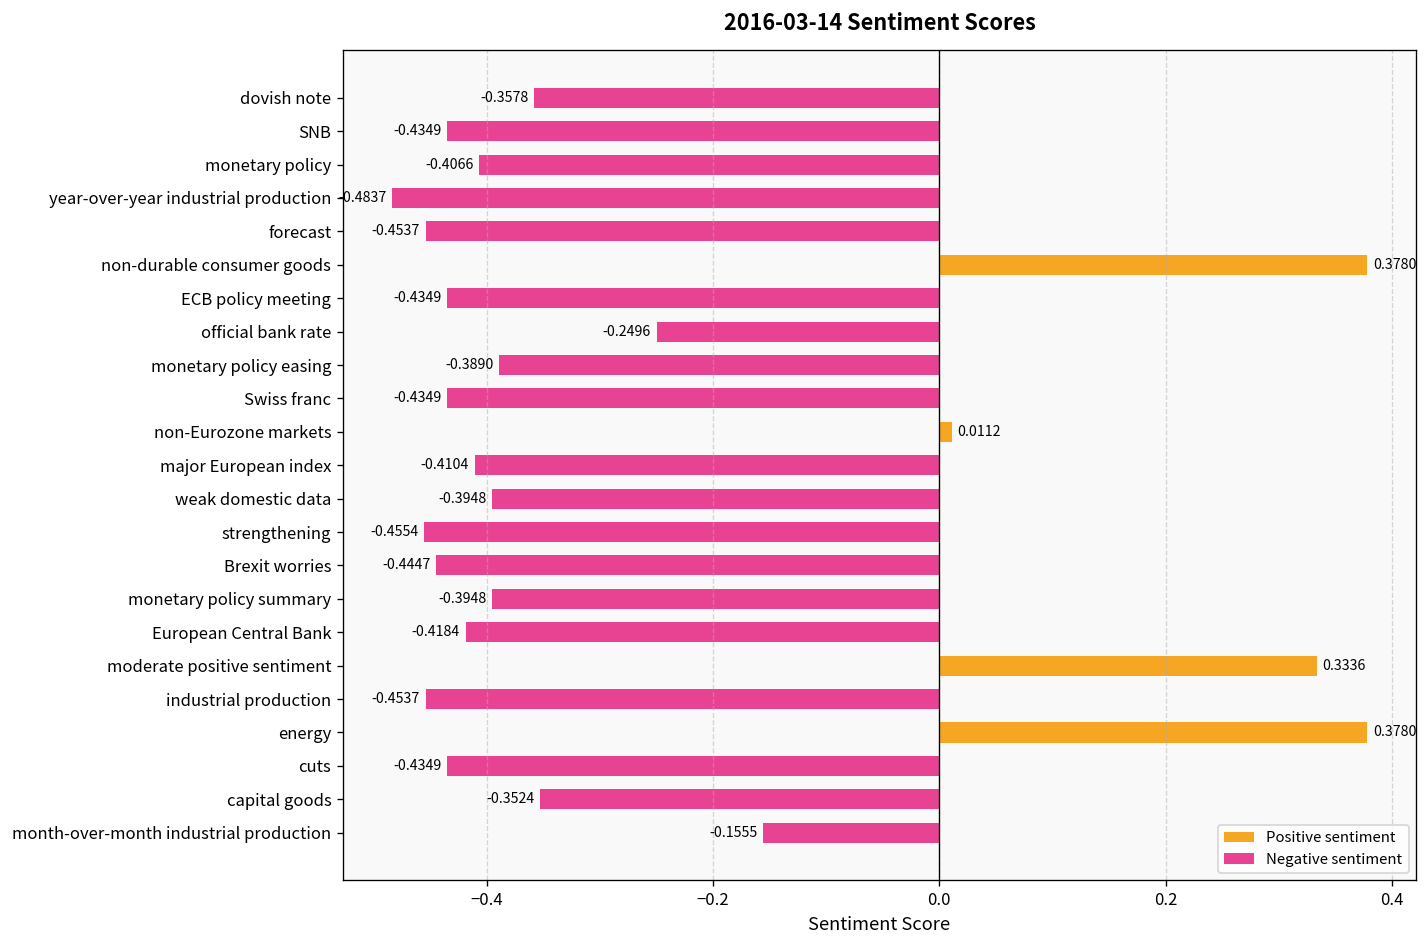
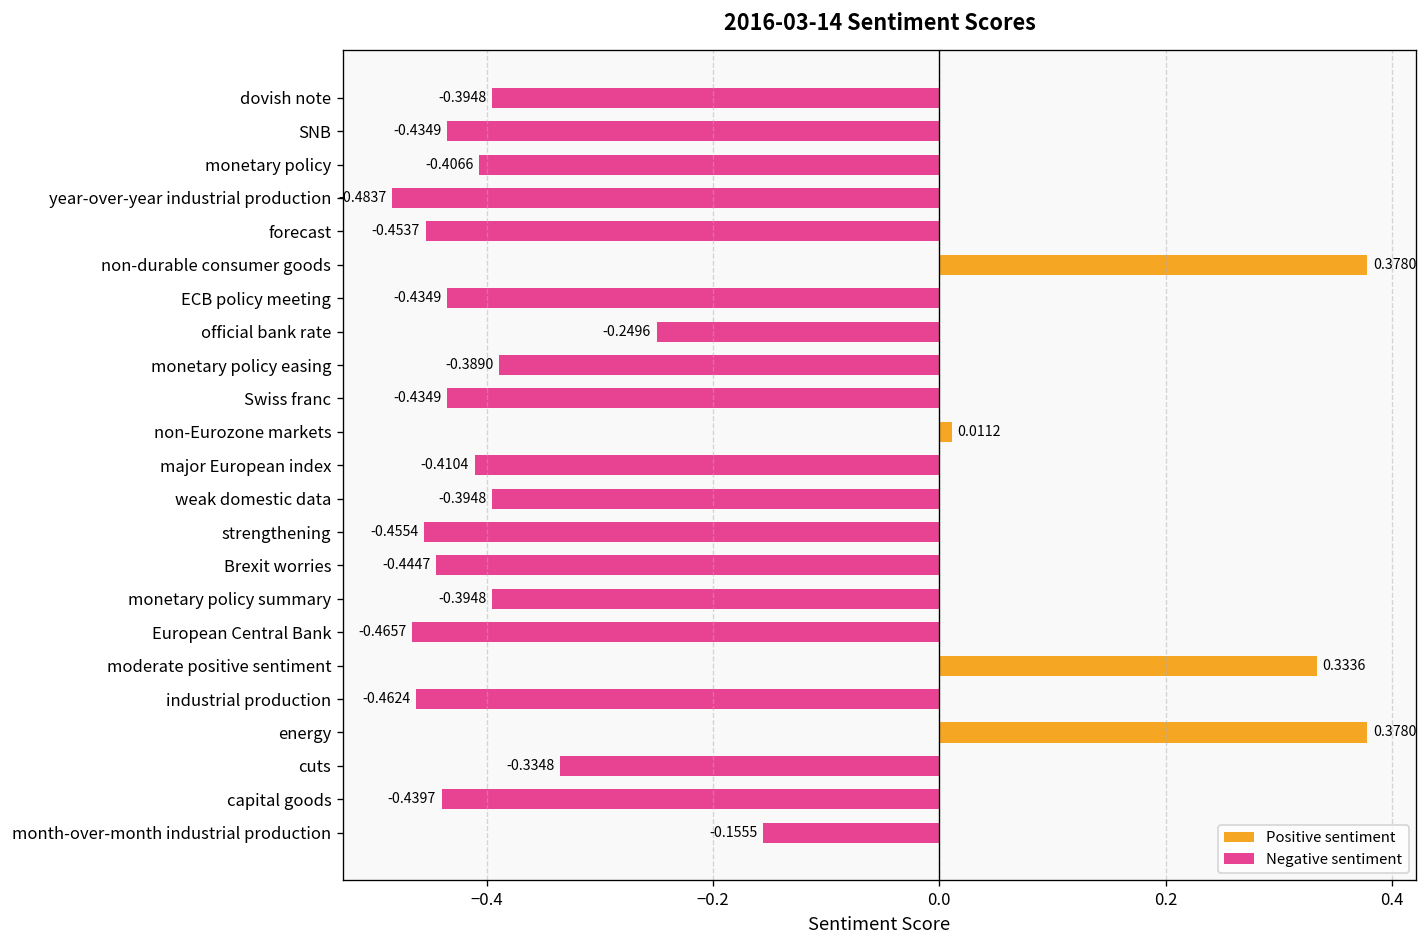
dovish note: -0.3578 -> -0.3948
European Central Bank: -0.4184 -> -0.4657
industrial production: -0.4537 -> -0.4624
cuts: -0.4349 -> -0.3348
capital goods: -0.3524 -> -0.4397
